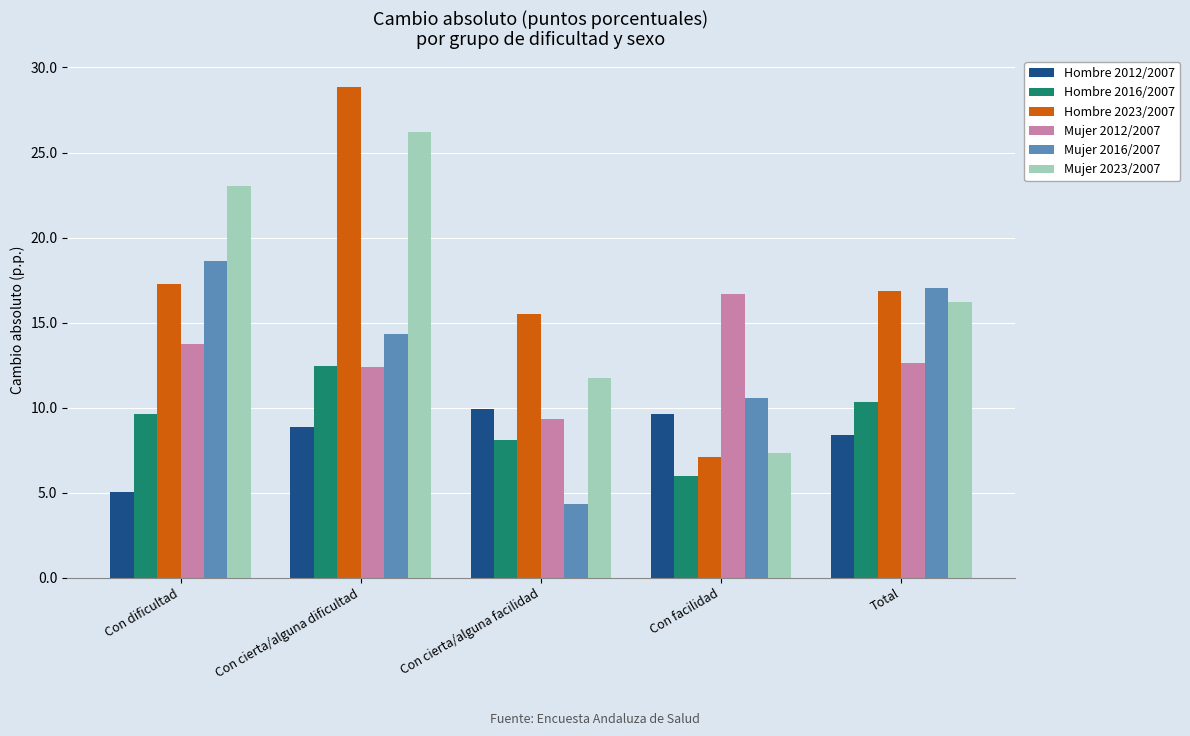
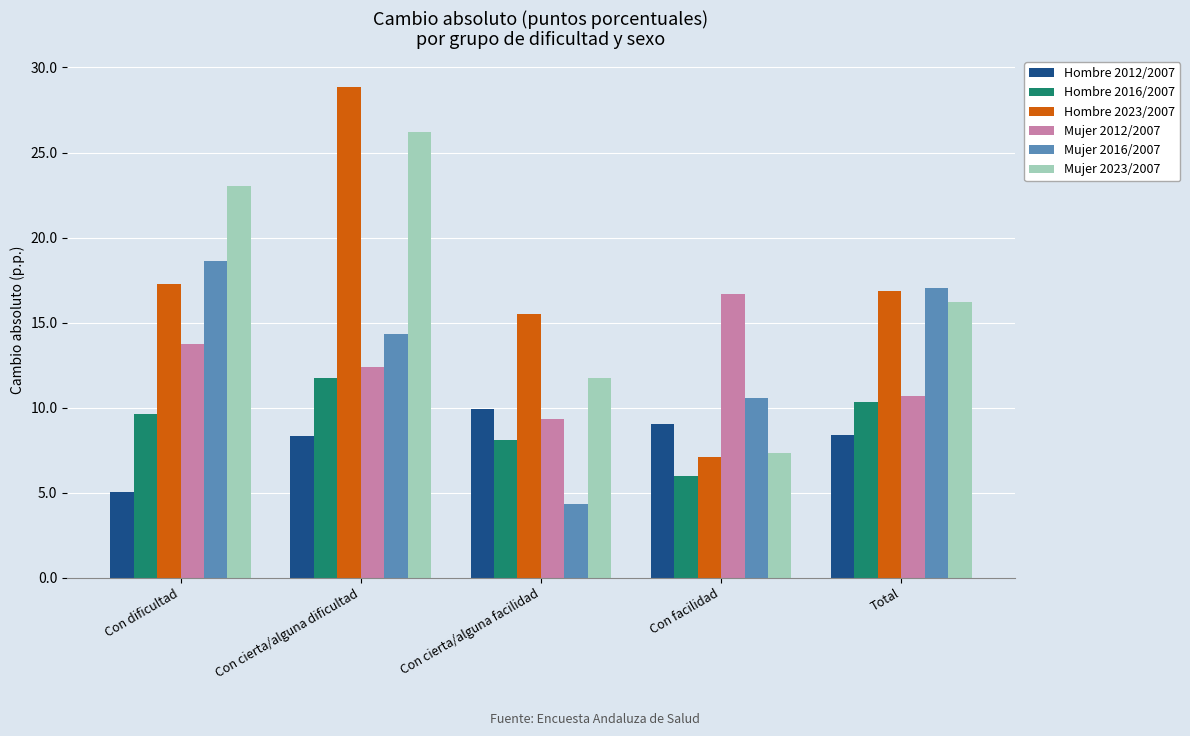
Hombre 2012/2007, Con cierta/alguna dificultad: 8.9 -> 8.4
Hombre 2016/2007, Con cierta/alguna dificultad: 12.4 -> 11.8
Hombre 2012/2007, Con facilidad: 9.6 -> 9.1
Mujer 2012/2007, Total: 12.7 -> 10.7
